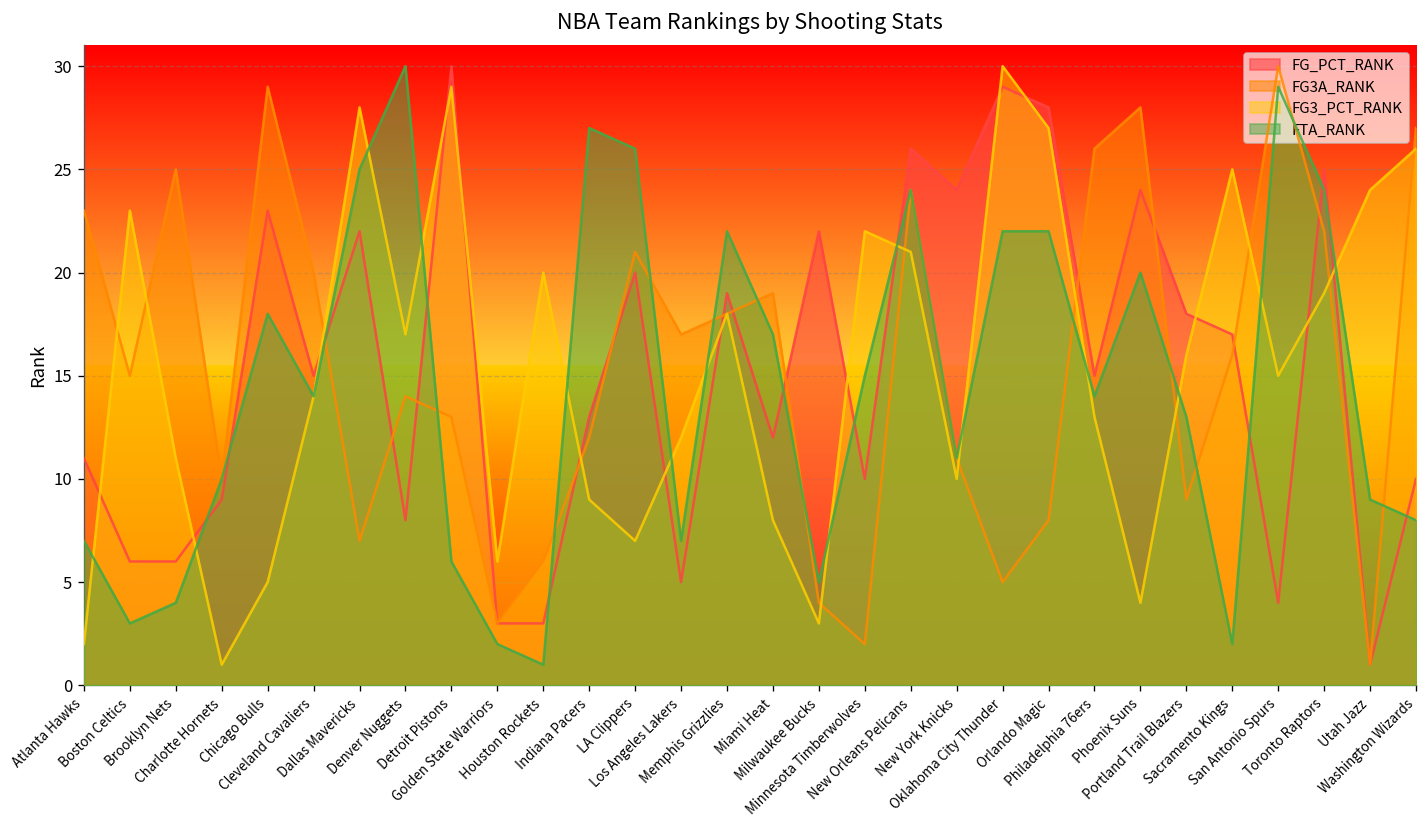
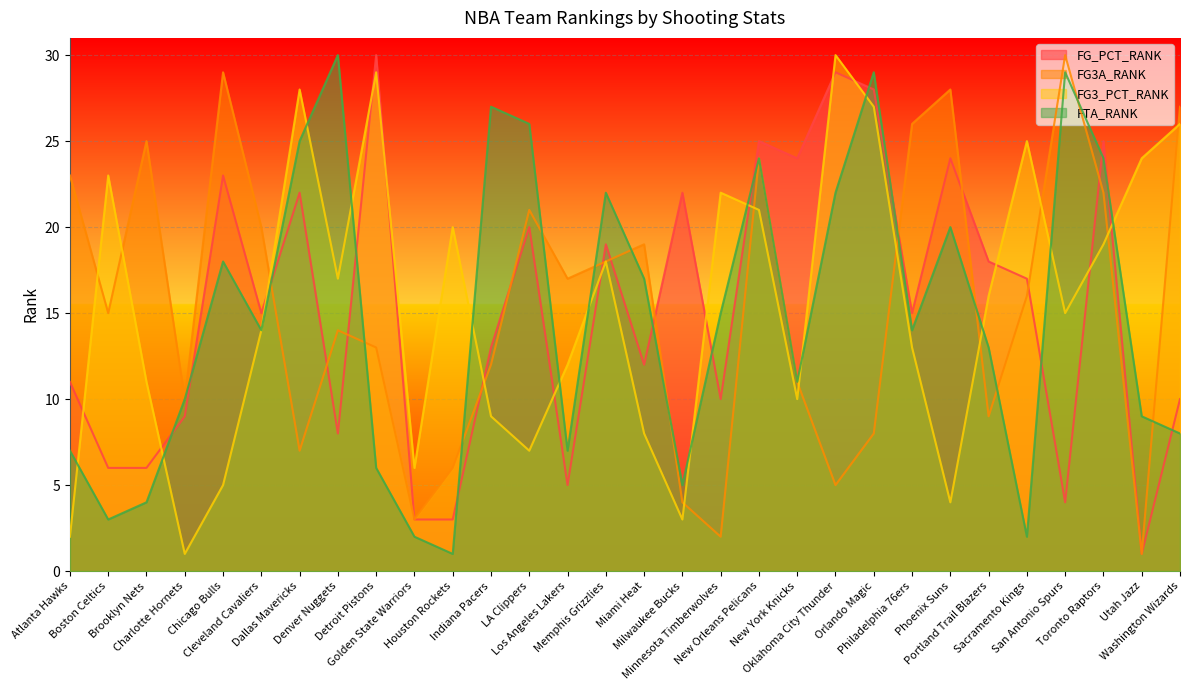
FG_PCT_RANK, New Orleans Pelicans: 26 -> 25
FTA_RANK, Orlando Magic: 22 -> 29
